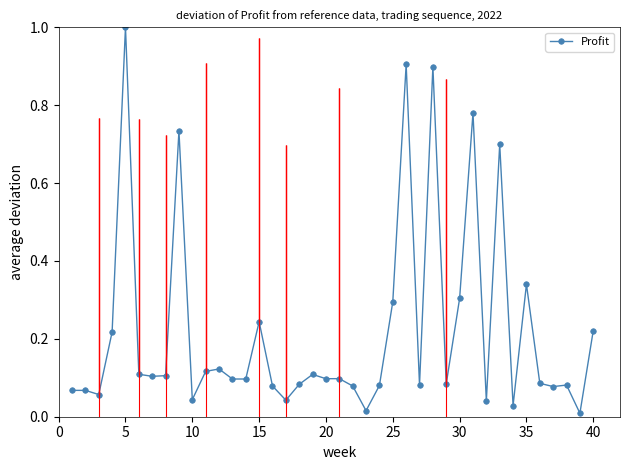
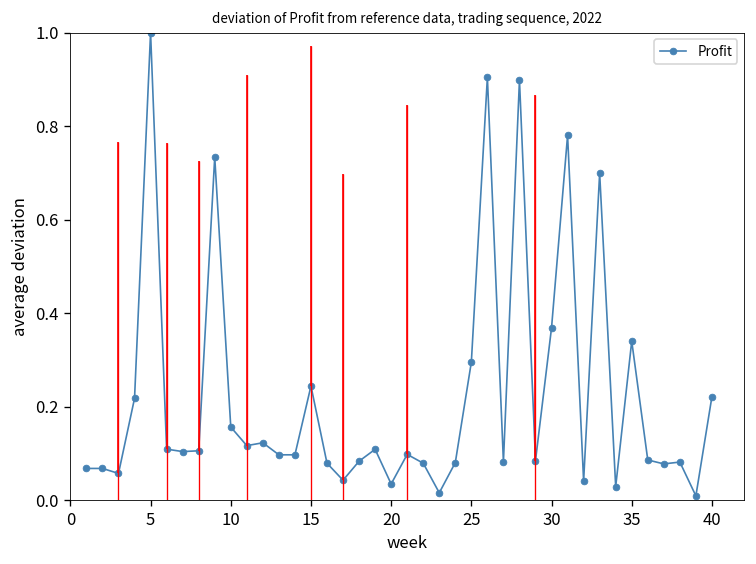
10: 0.04 -> 0.16
20: 0.10 -> 0.03
30: 0.30 -> 0.37
